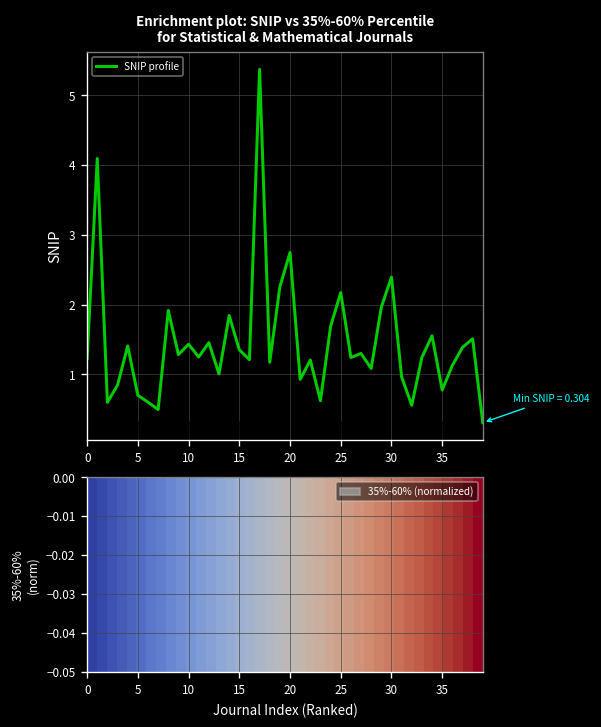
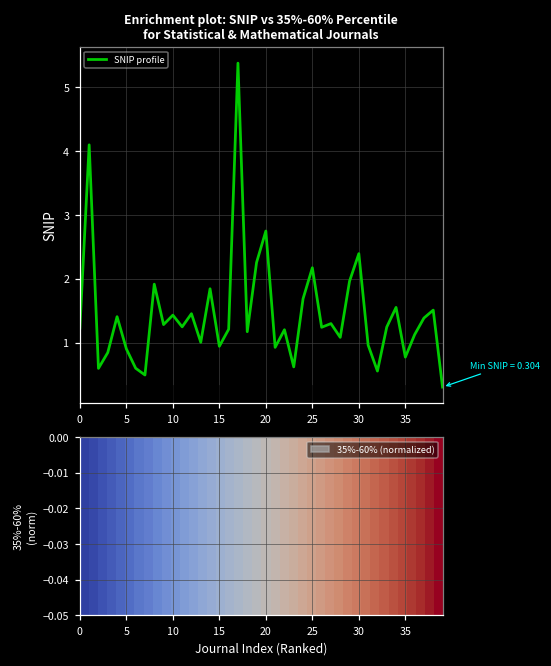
Enrichment plot: SNIP vs 35%-60% Percentile for Statistical & Mathematical Journals, 5: 0.7 -> 0.9
Enrichment plot: SNIP vs 35%-60% Percentile for Statistical & Mathematical Journals, 15: 1.4 -> 0.9
